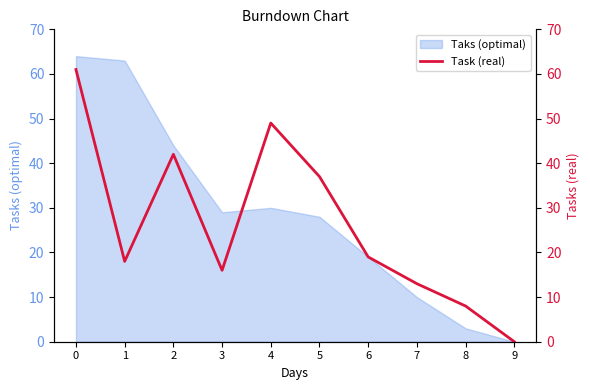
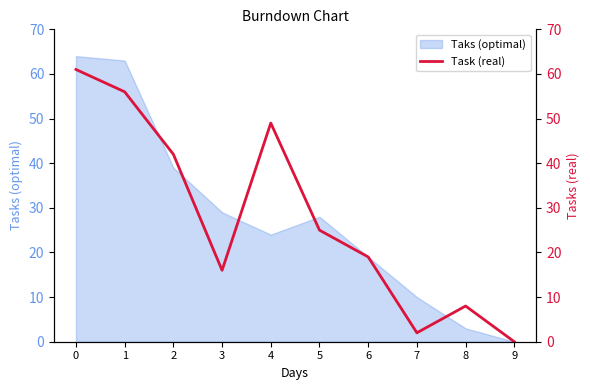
Taks (optimal), 2: 44 -> 39
Taks (optimal), 4: 30 -> 24
Task (real), 1: 18 -> 56
Task (real), 5: 37 -> 25
Task (real), 7: 13 -> 2
